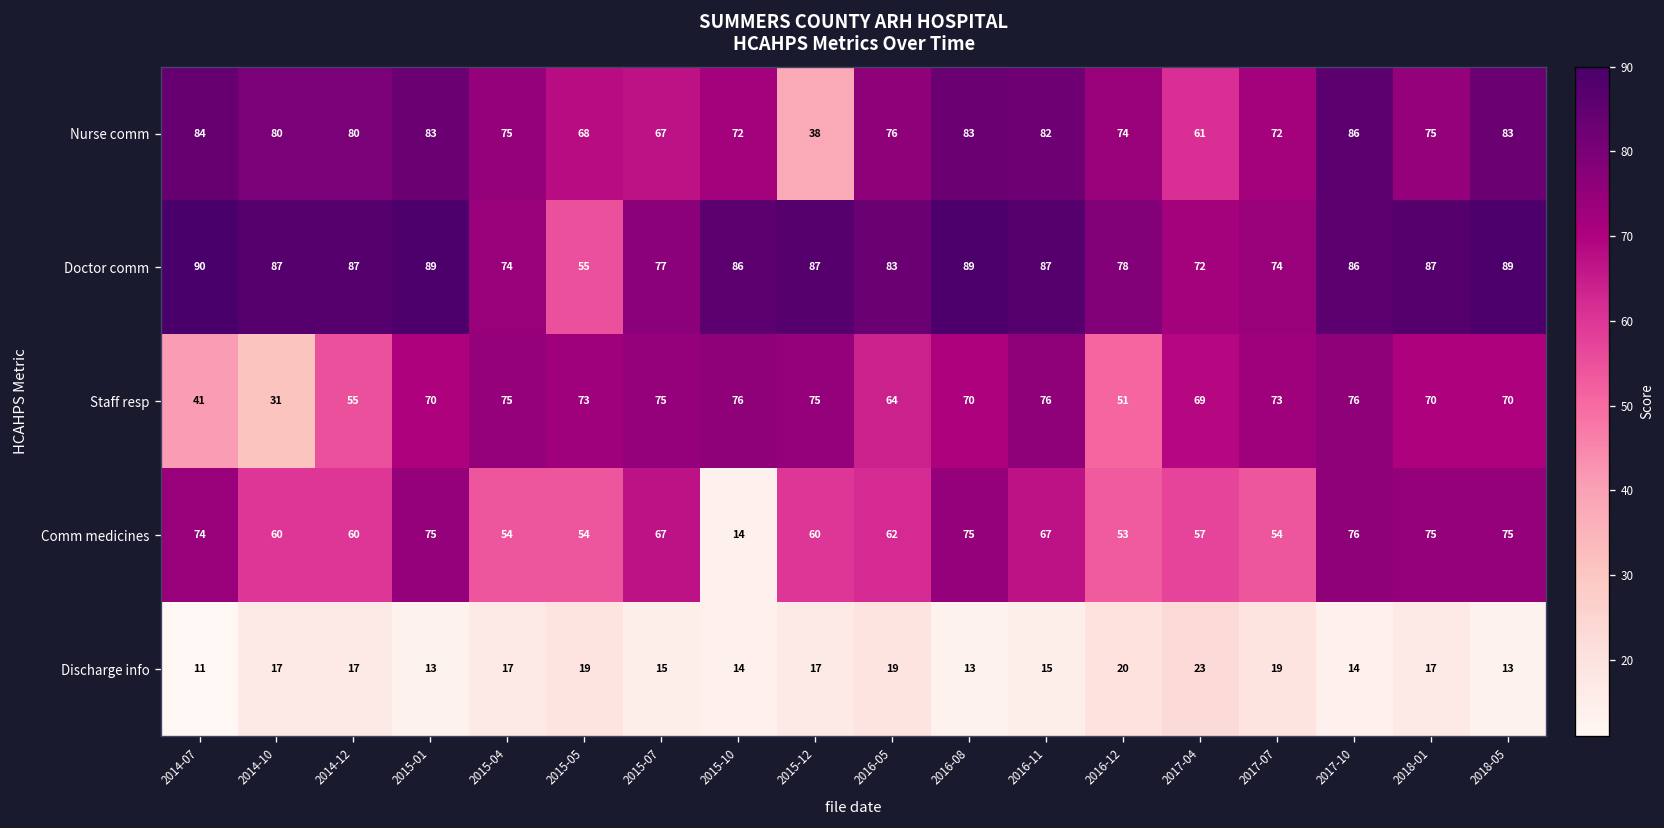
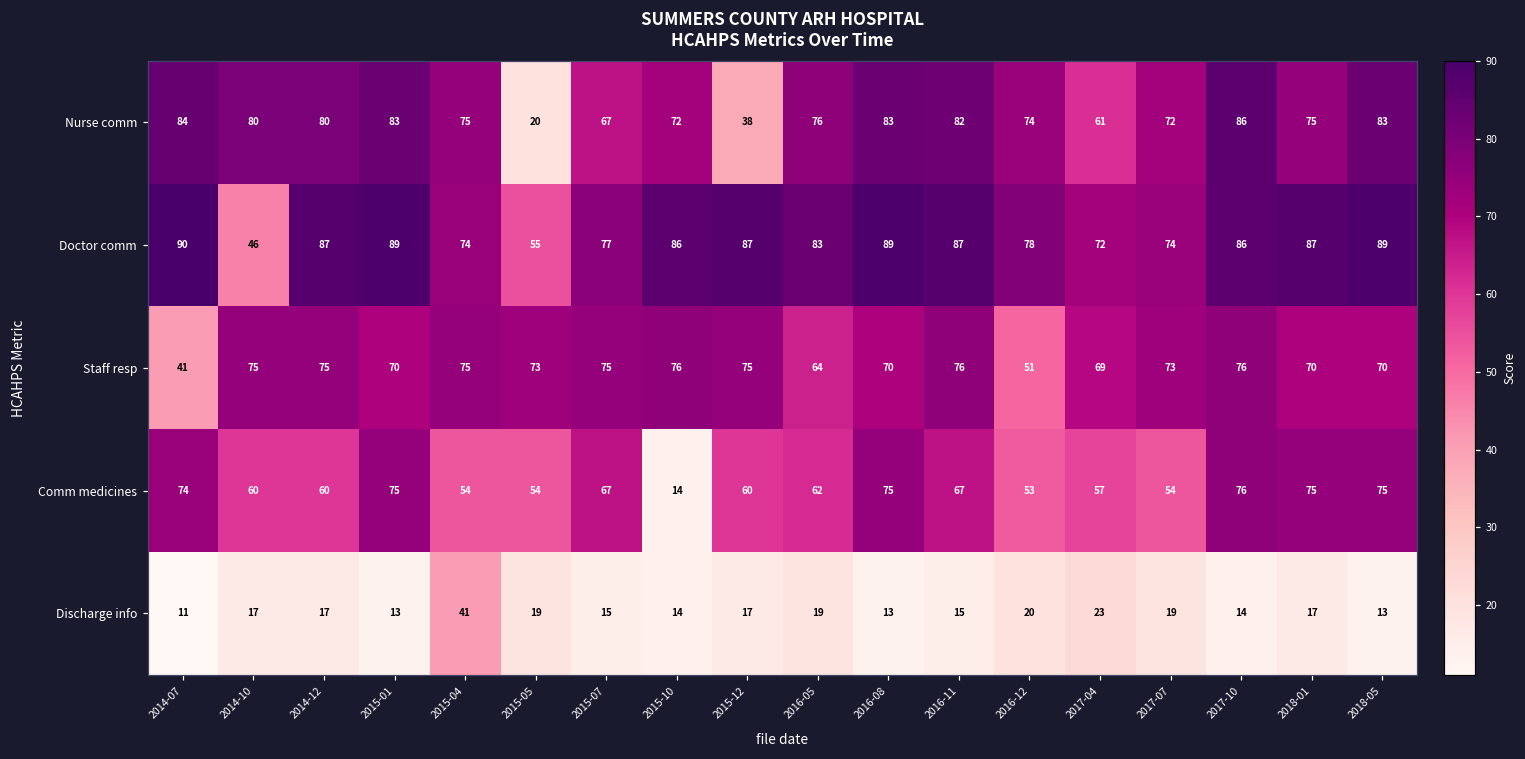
Nurse comm, 2015-05: 68 -> 20
Doctor comm, 2014-10: 87 -> 46
Staff resp, 2014-10: 31 -> 75
Staff resp, 2014-12: 55 -> 75
Discharge info, 2015-04: 17 -> 41
